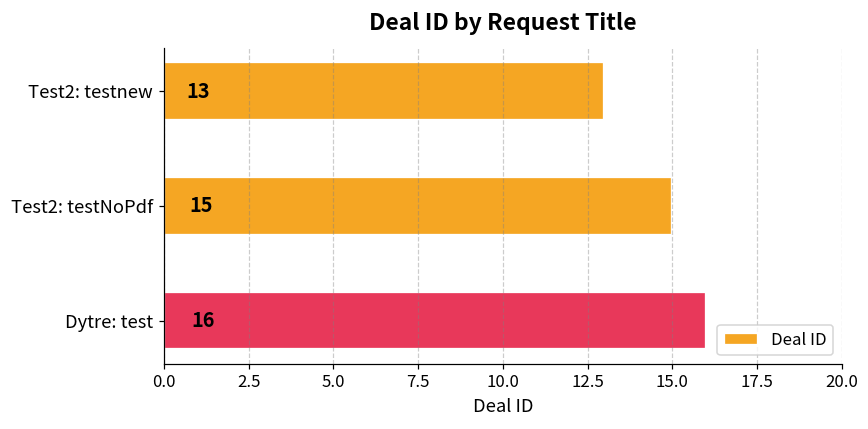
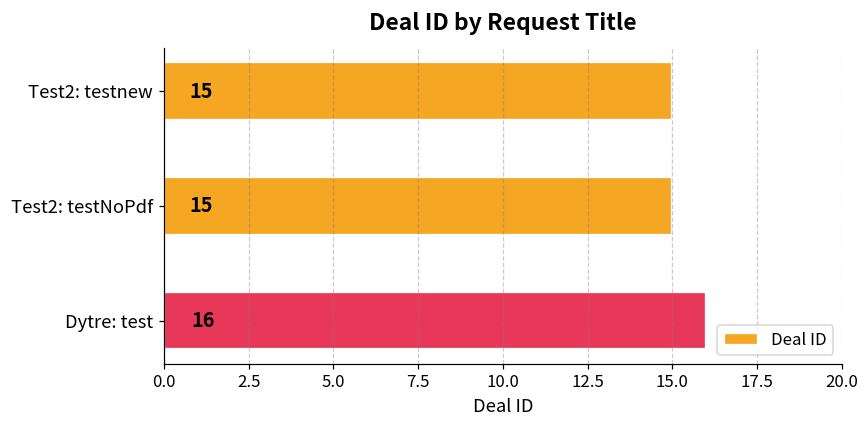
Test2: testnew: 13 -> 15
